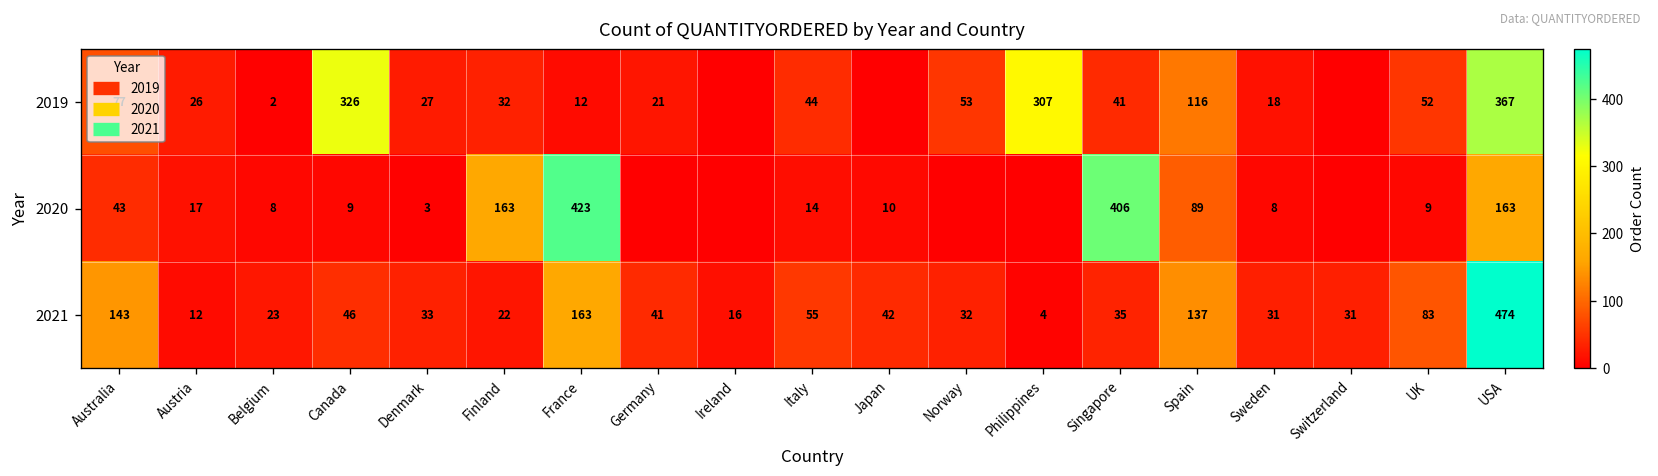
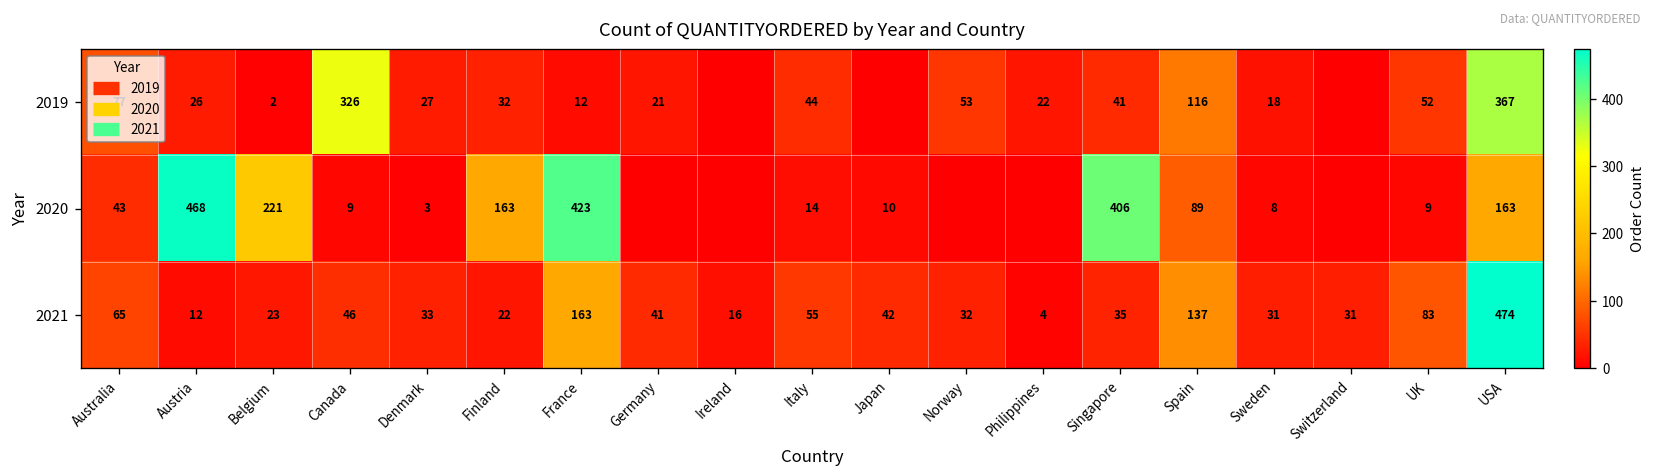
2019, Philippines: 307 -> 22
2020, Austria: 17 -> 468
2020, Belgium: 8 -> 221
2021, Australia: 143 -> 65
